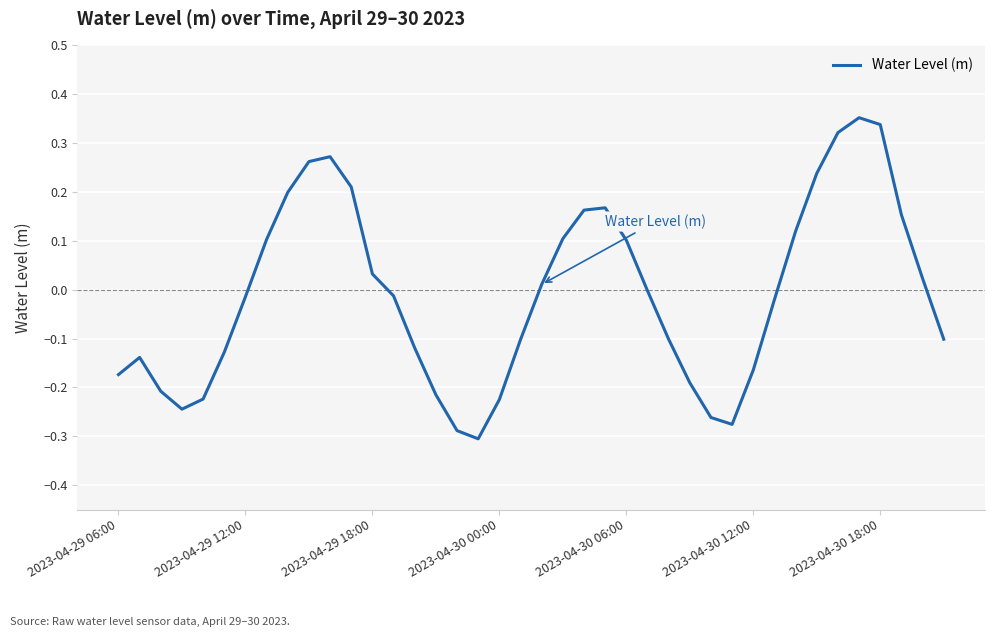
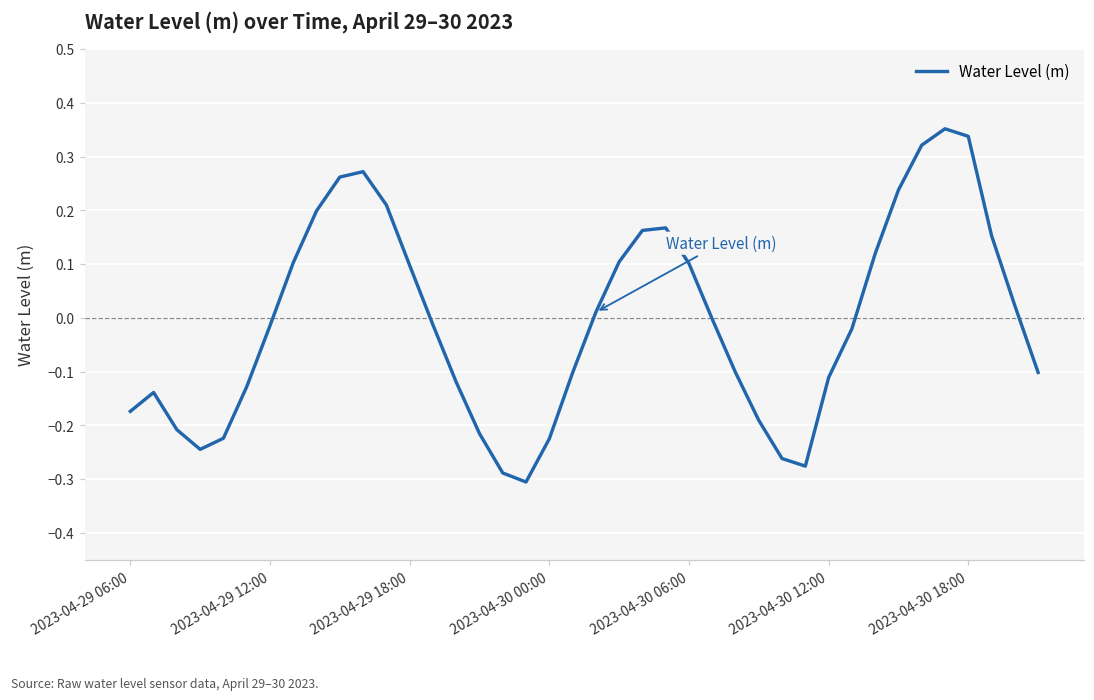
2023-04-29 18:00: 0.03 -> 0.10
2023-04-30 12:00: -0.16 -> -0.11
